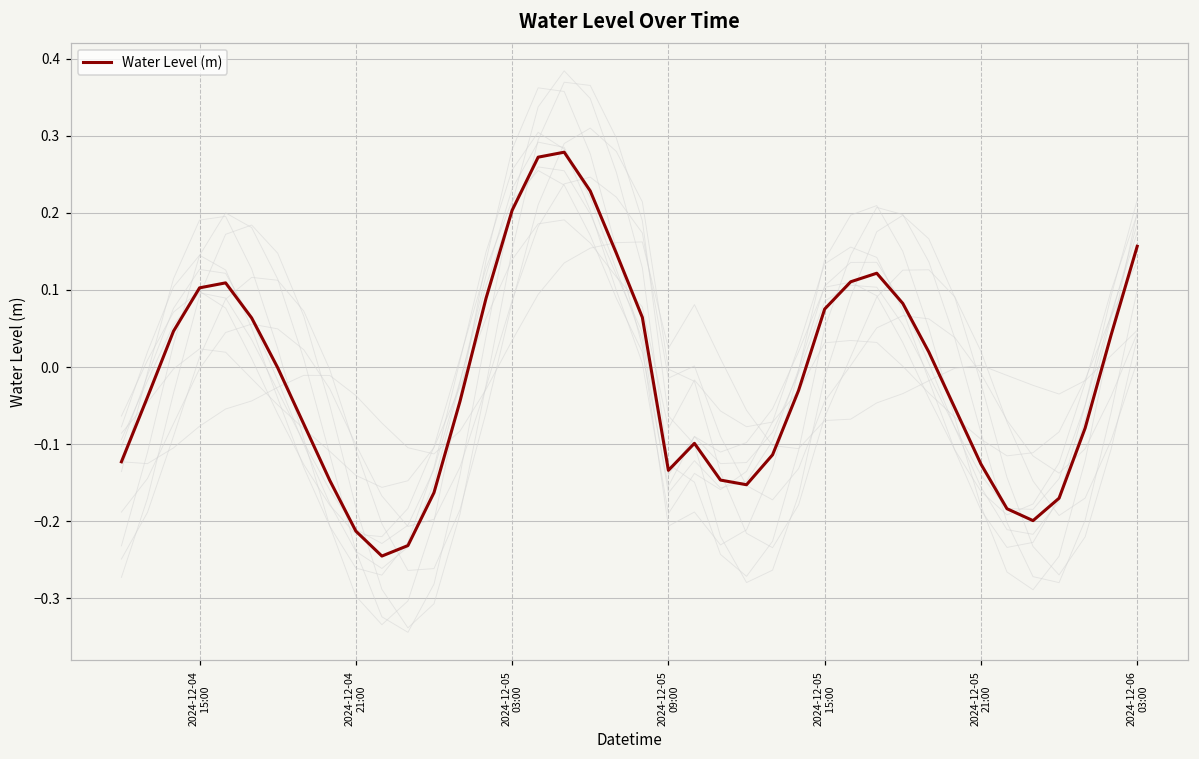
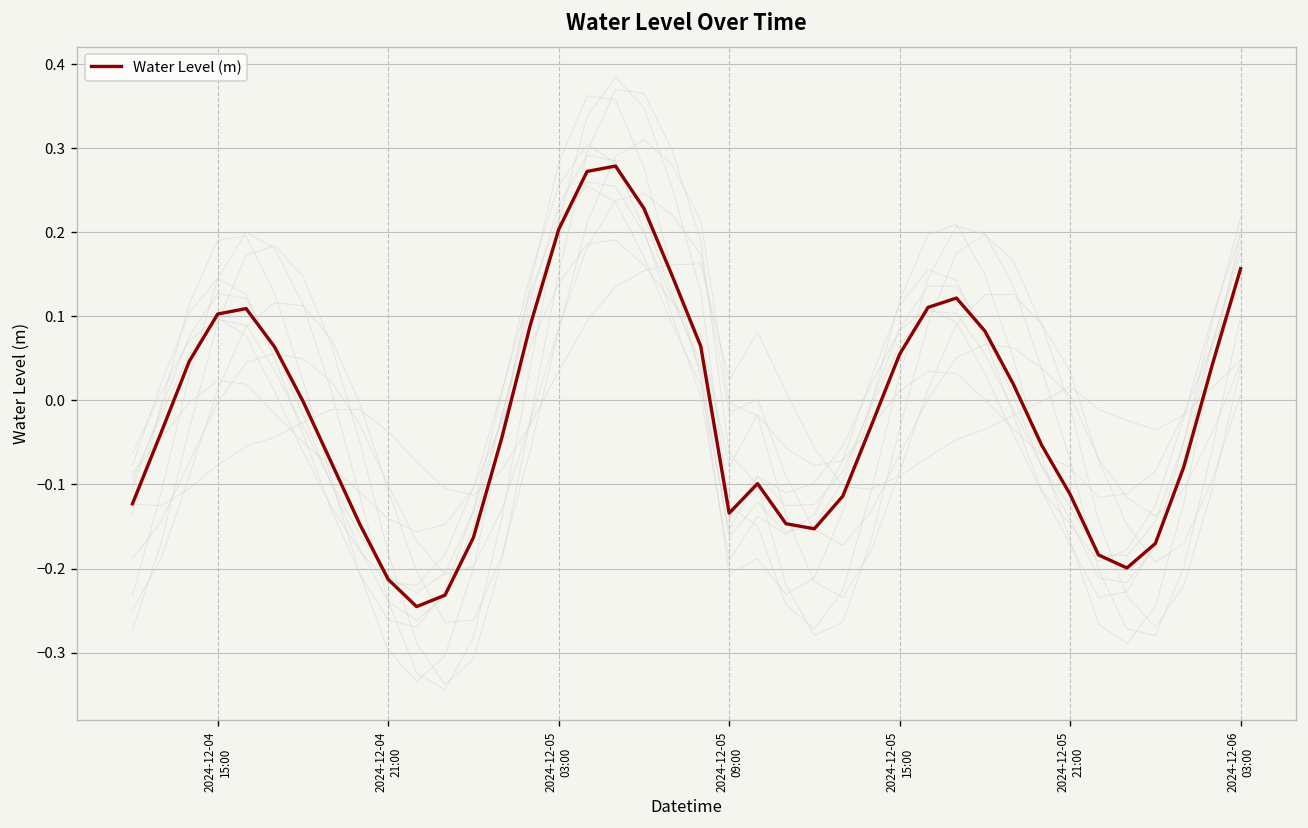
Water Level (m), 2024-12-05 15:00: 0.08 -> 0.05
Water Level (m), 2024-12-05 21:00: -0.13 -> -0.11
